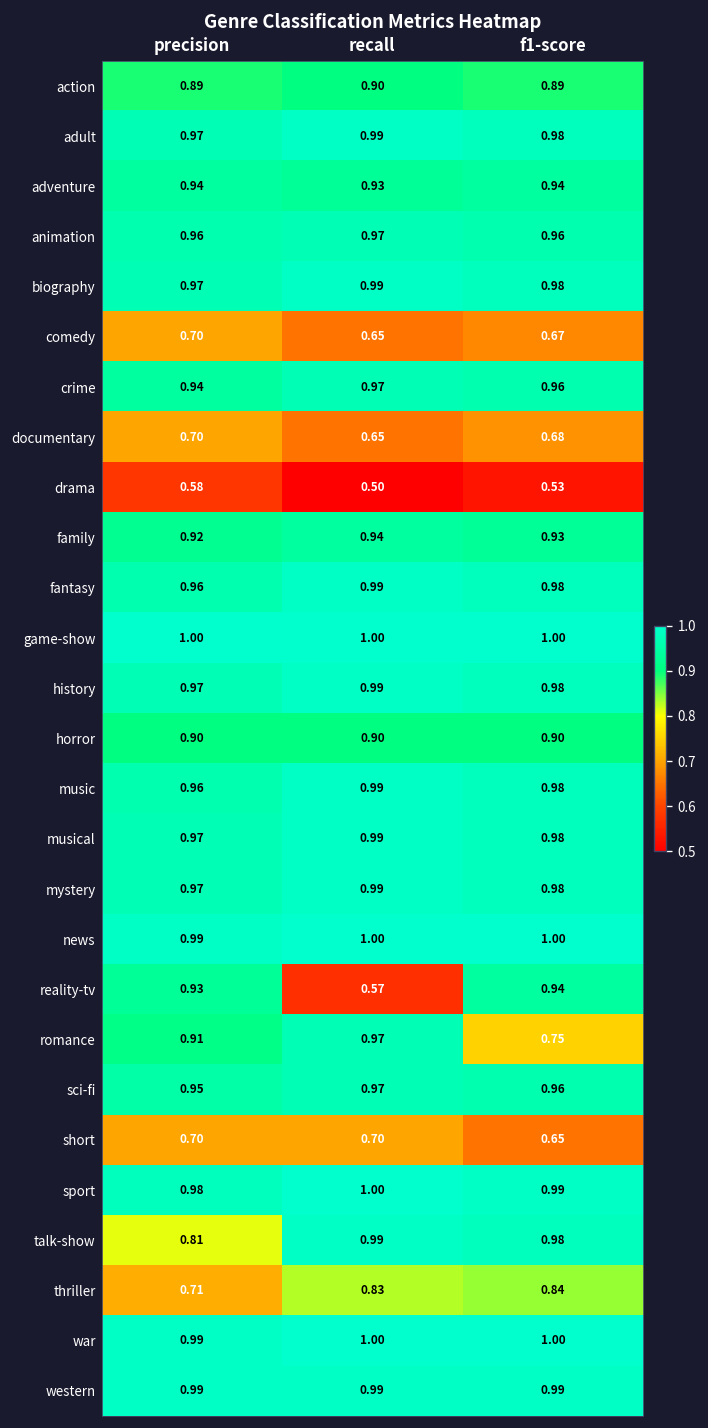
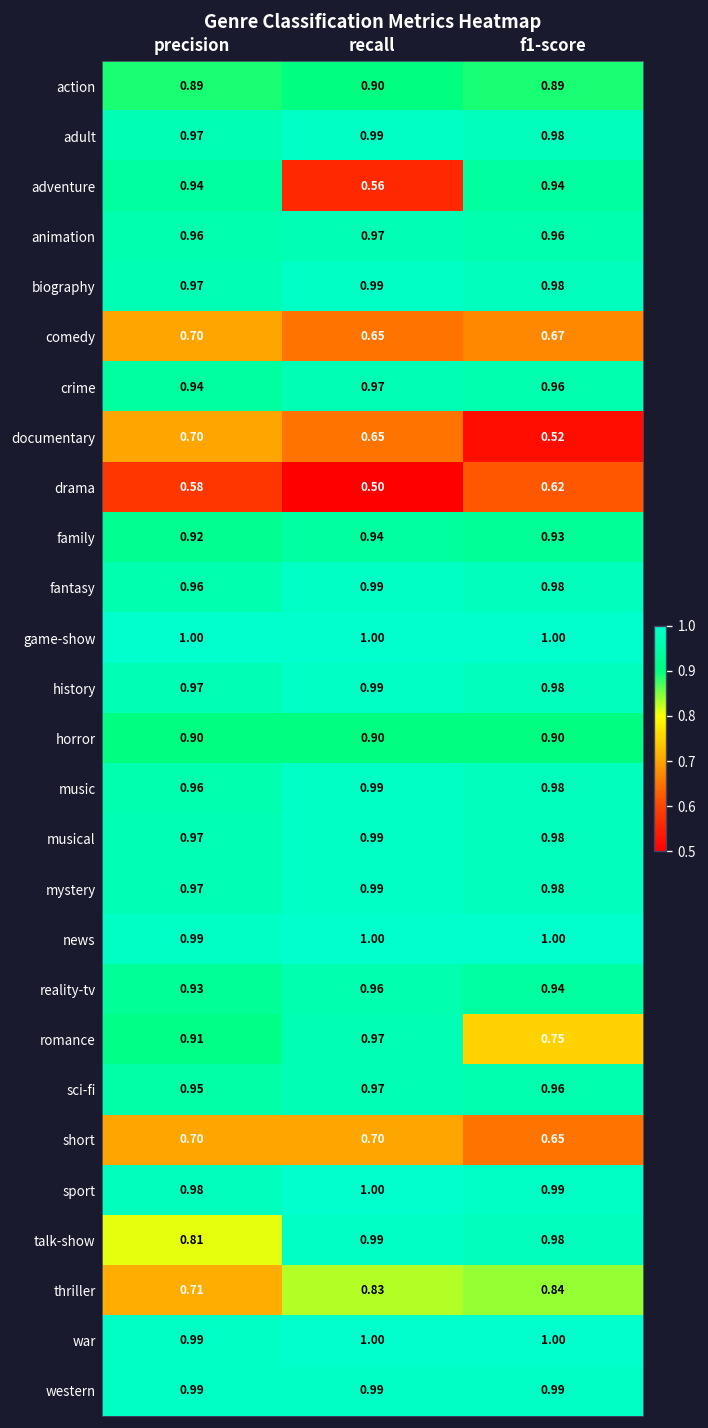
adventure, recall: 0.93 -> 0.56
documentary, f1-score: 0.68 -> 0.52
drama, f1-score: 0.53 -> 0.62
reality-tv, recall: 0.57 -> 0.96
